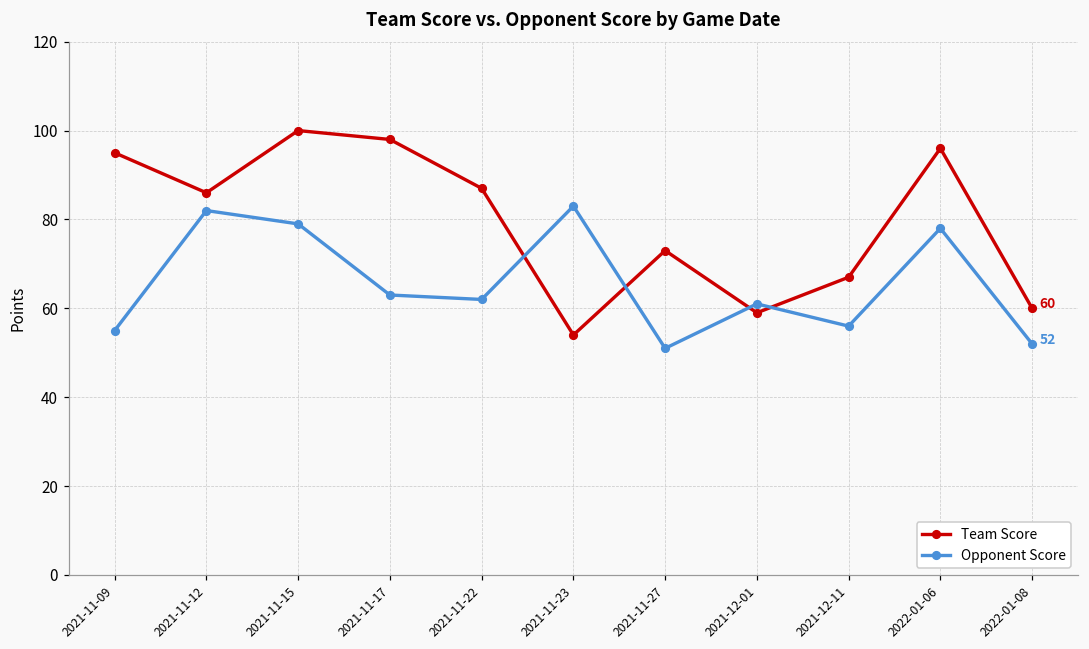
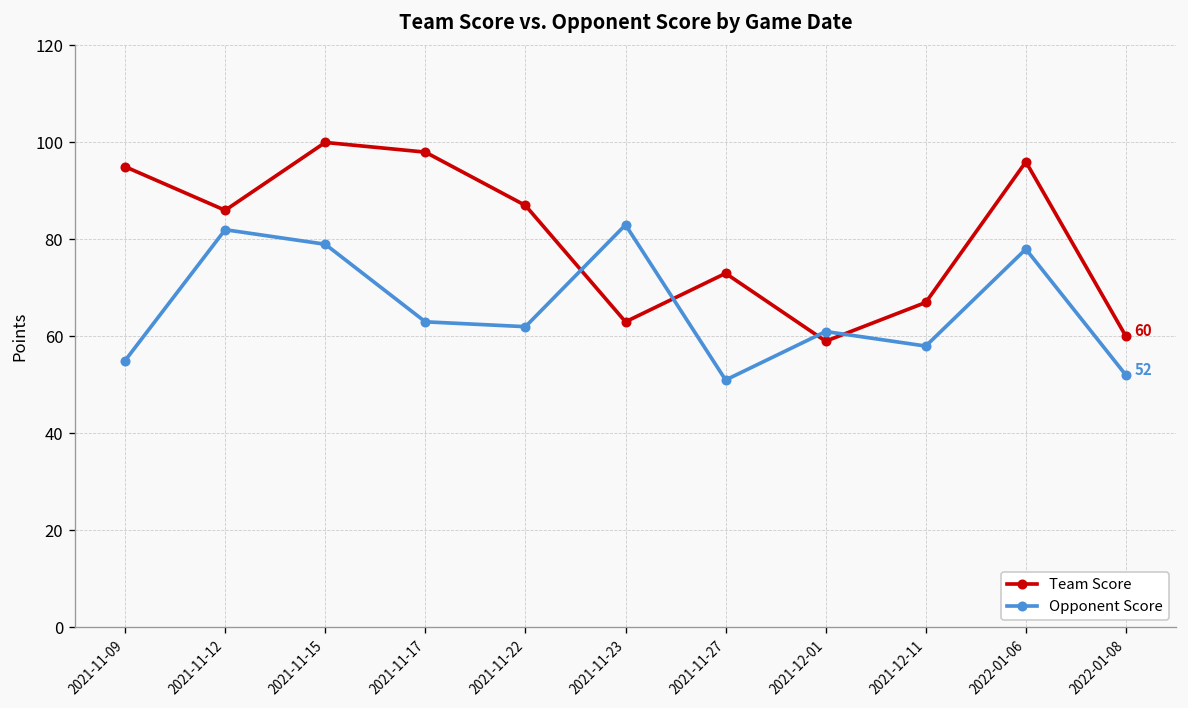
Team Score, 2021-11-23: 54 -> 63
Opponent Score, 2021-12-11: 56 -> 58
